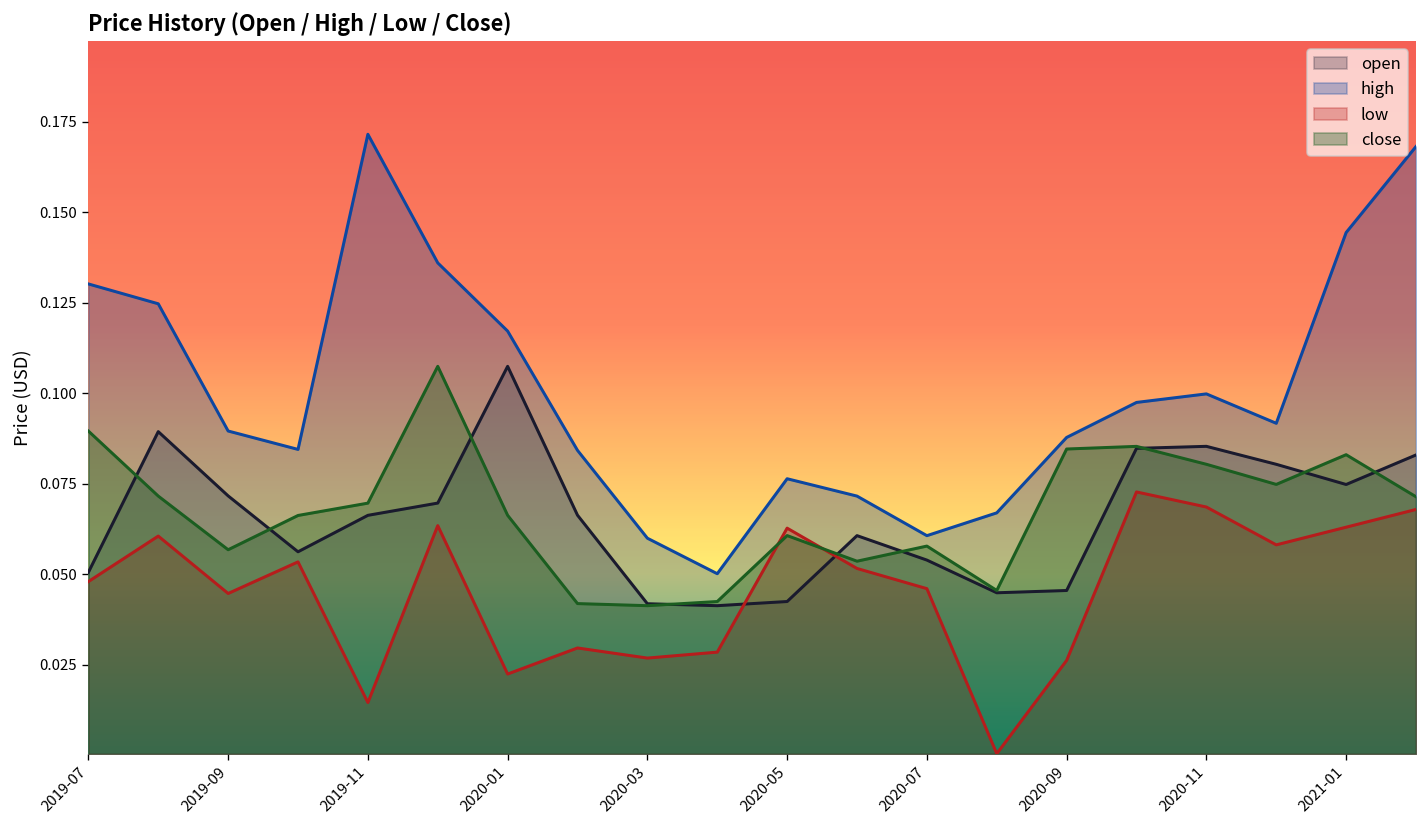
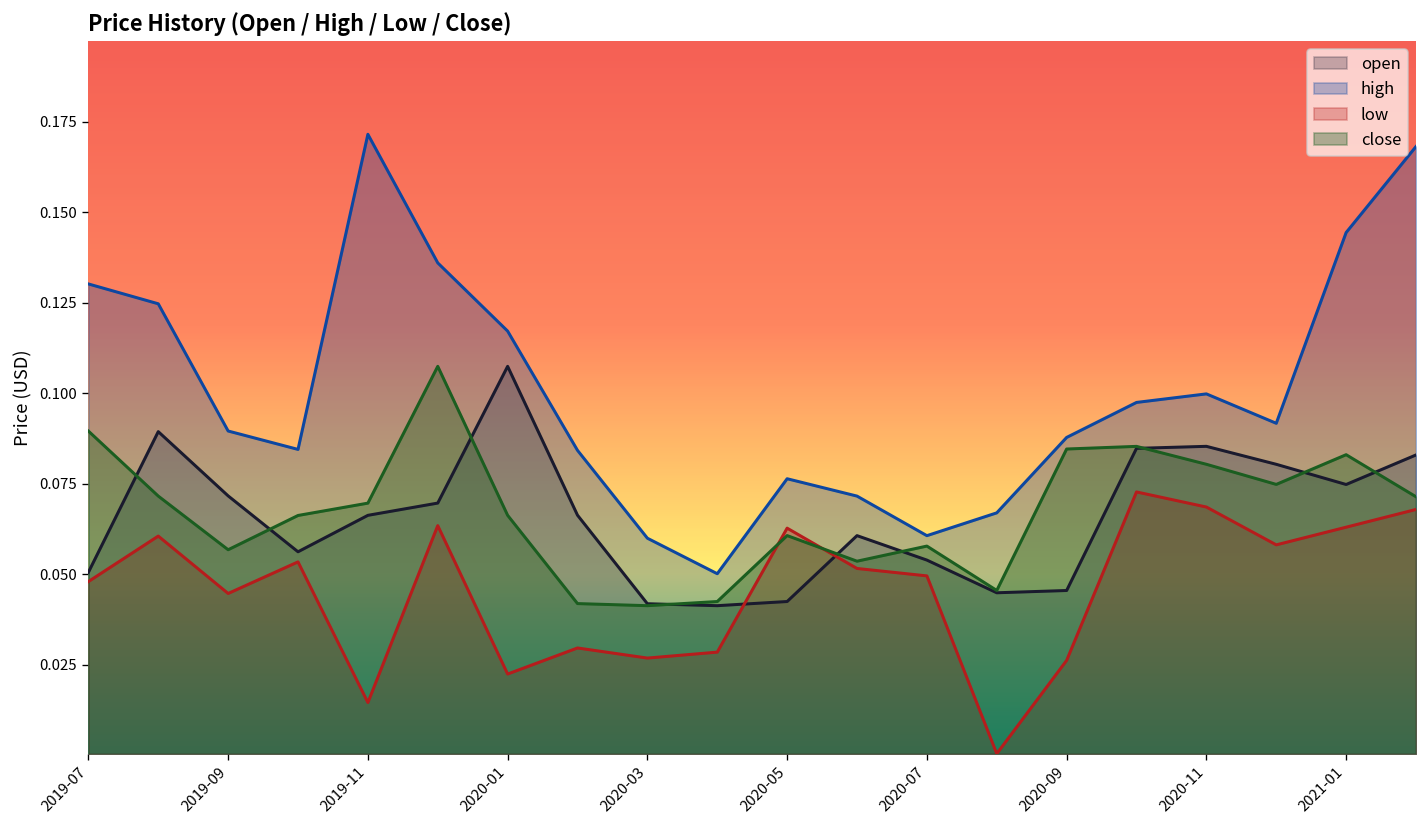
low, 2020-07: 0.046 -> 0.050
